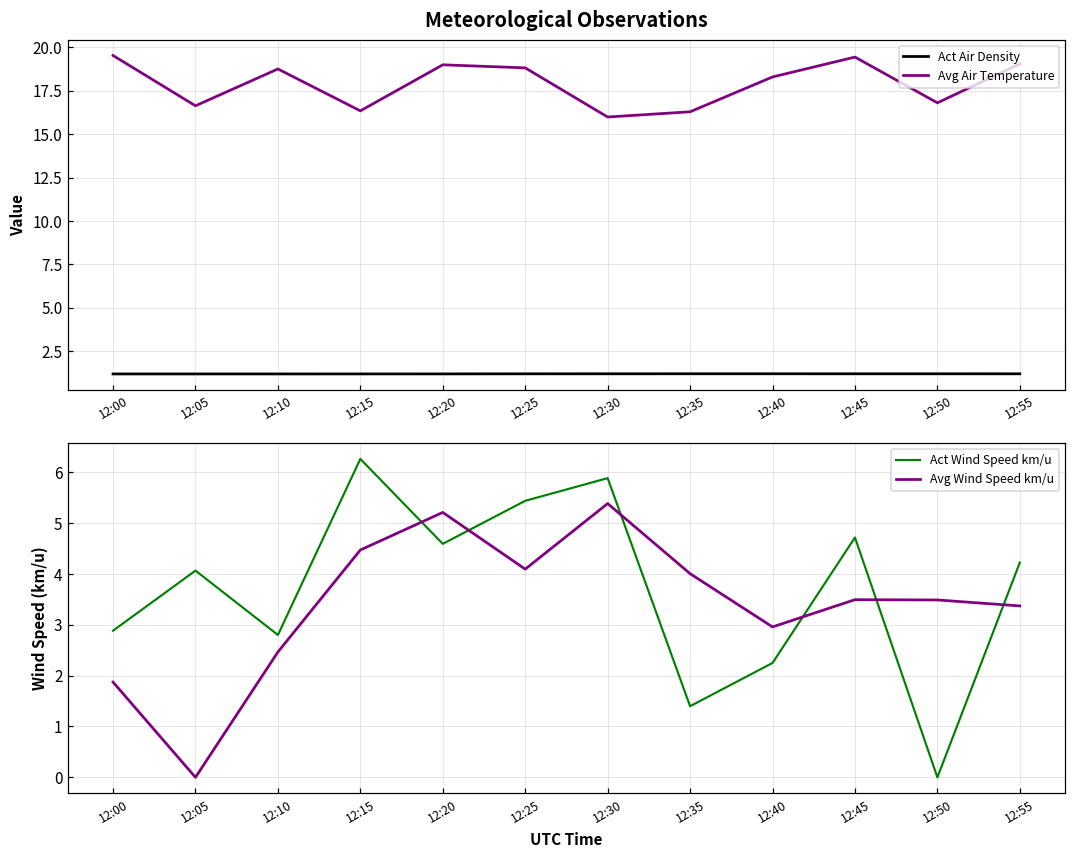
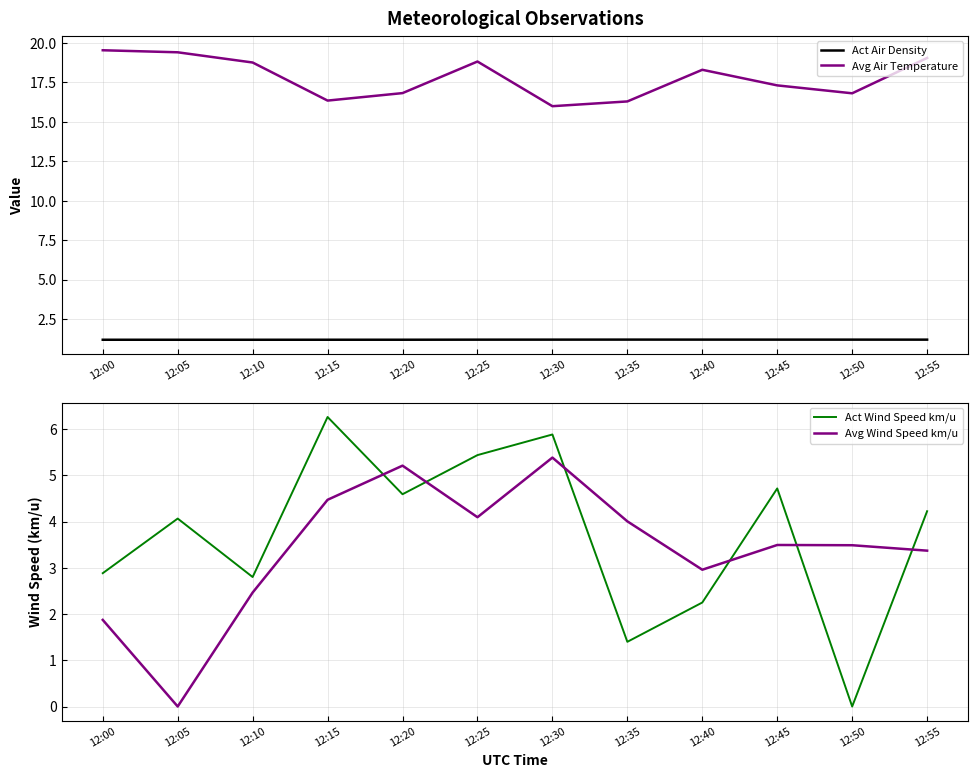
Meteorological Observations, Avg Air Temperature, 12:05: 16.6 -> 19.4
Meteorological Observations, Avg Air Temperature, 12:20: 19.0 -> 16.8
Meteorological Observations, Avg Air Temperature, 12:45: 19.4 -> 17.3
